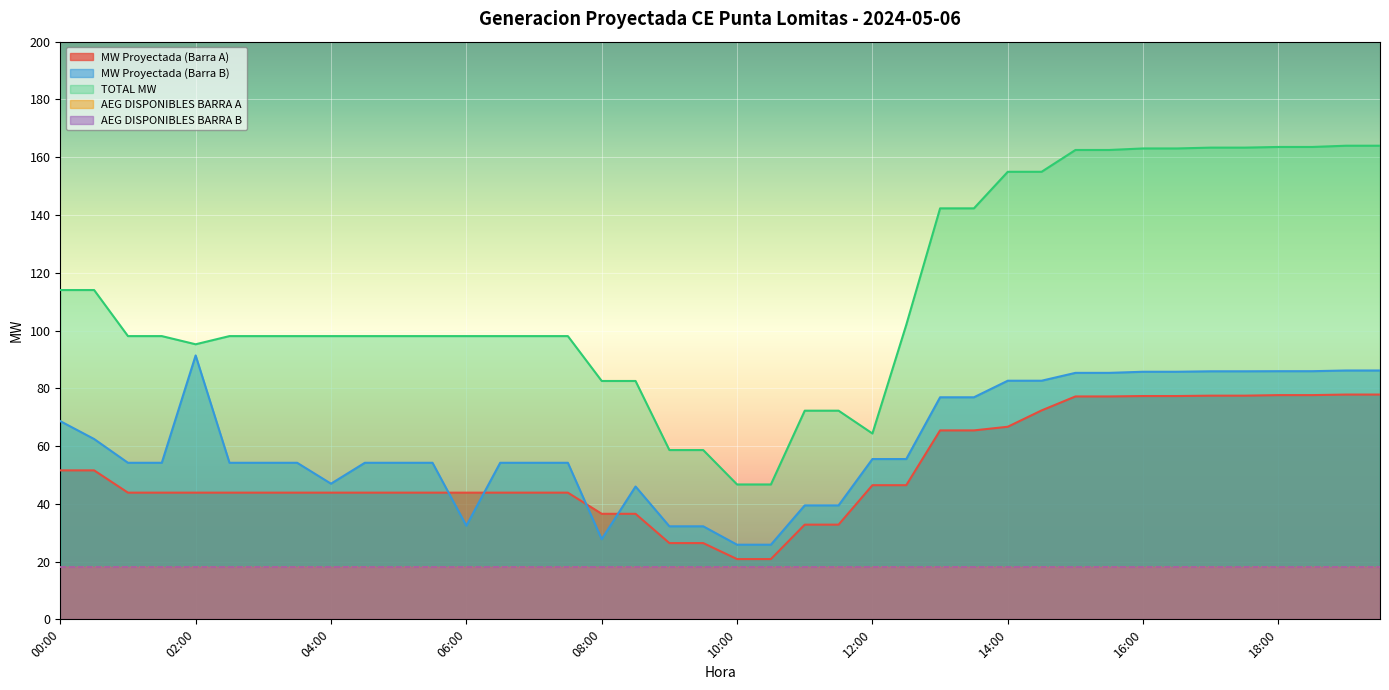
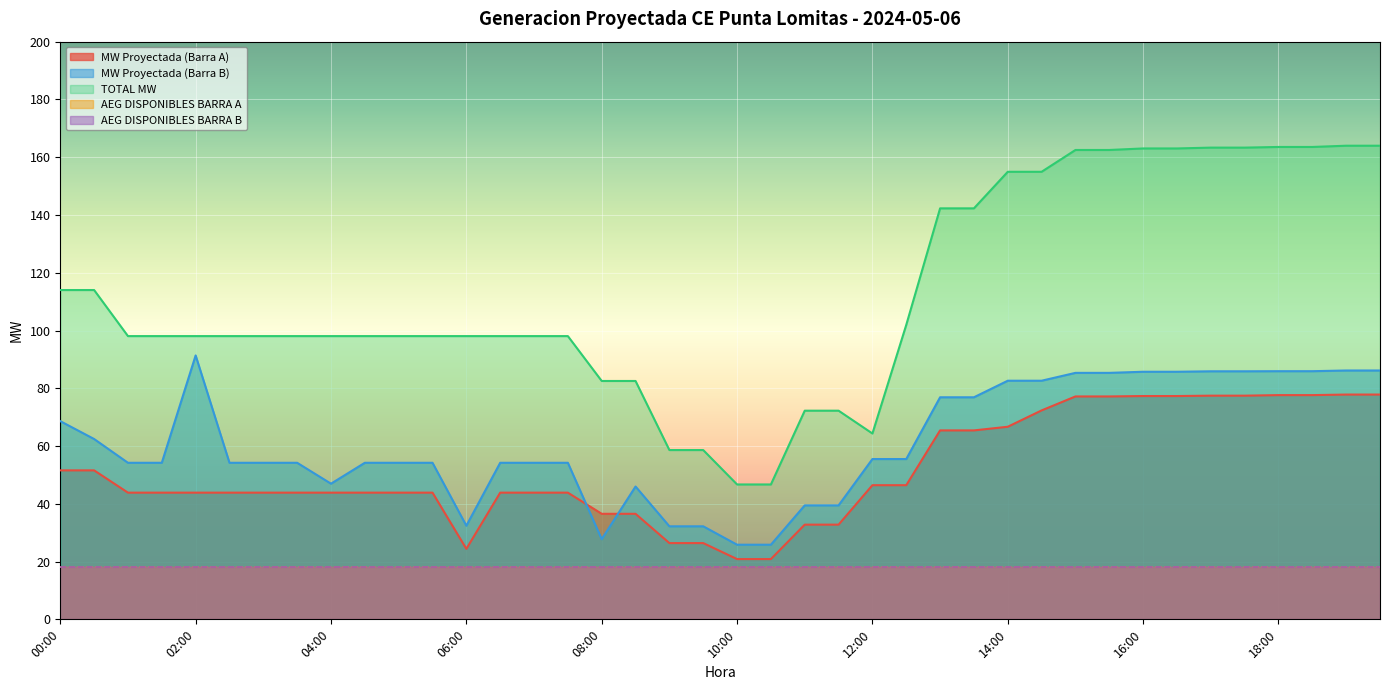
TOTAL MW, 02:00: 95 -> 98
MW Proyectada (Barra A), 06:00: 44 -> 24
